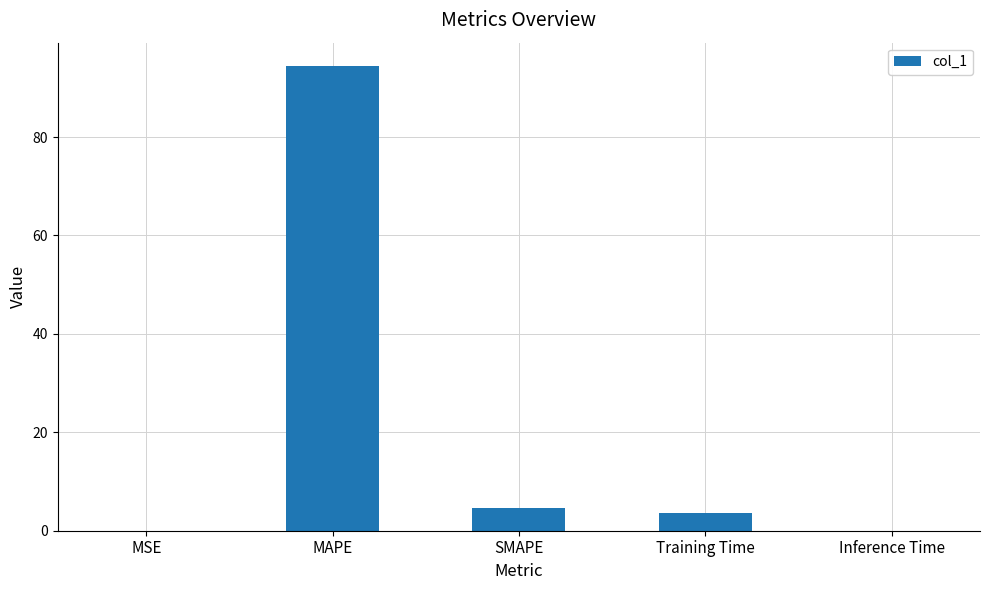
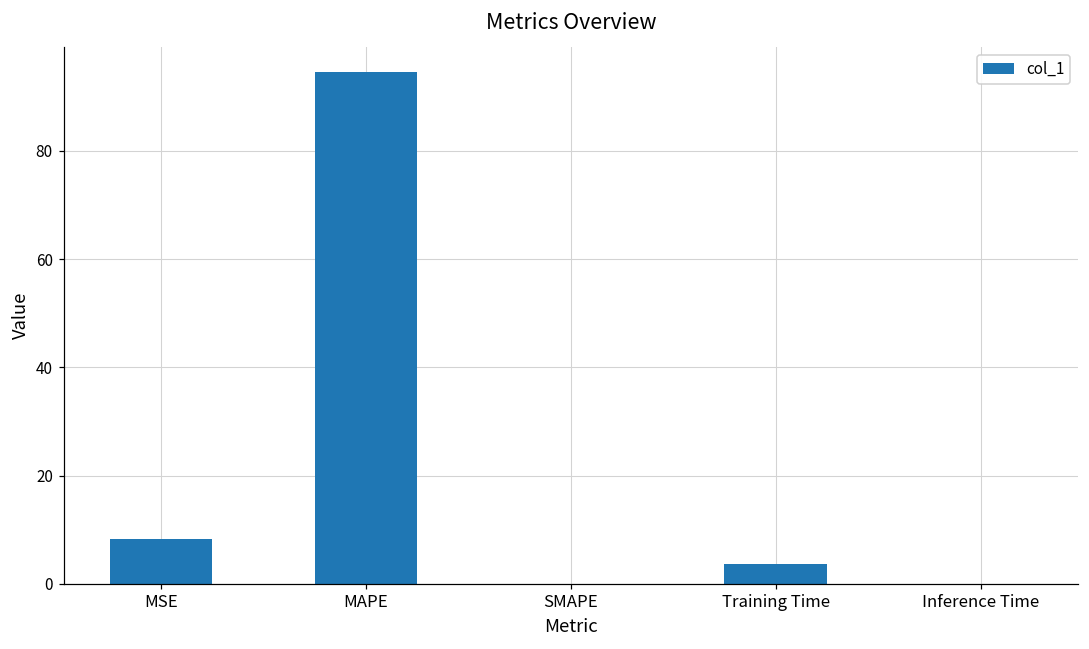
MSE: 0 -> 8
SMAPE: 5 -> 0
